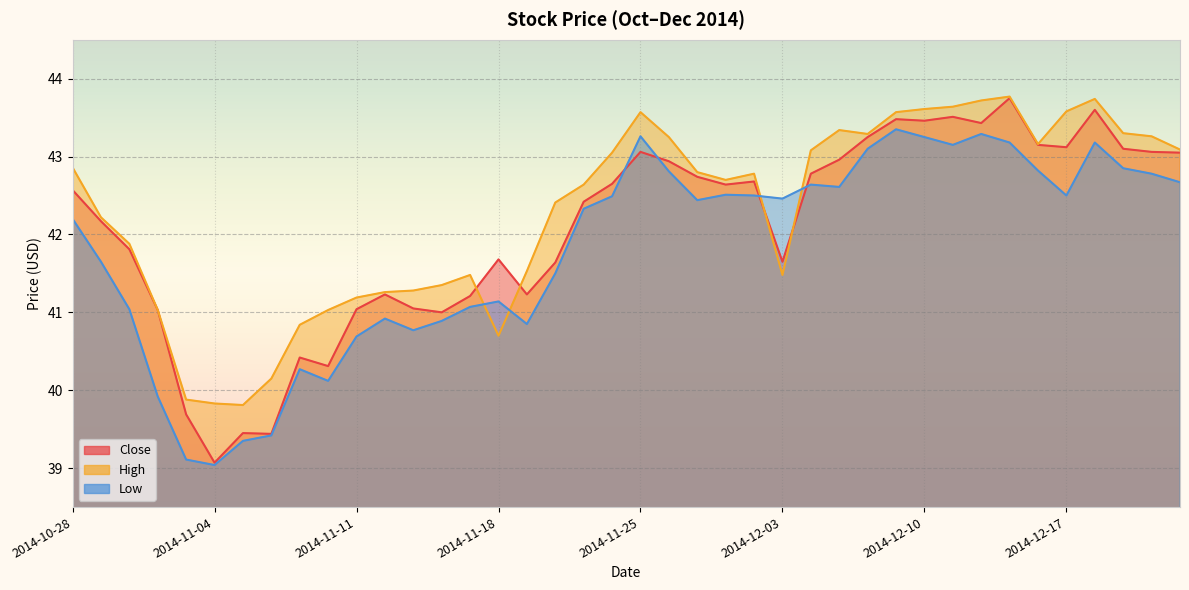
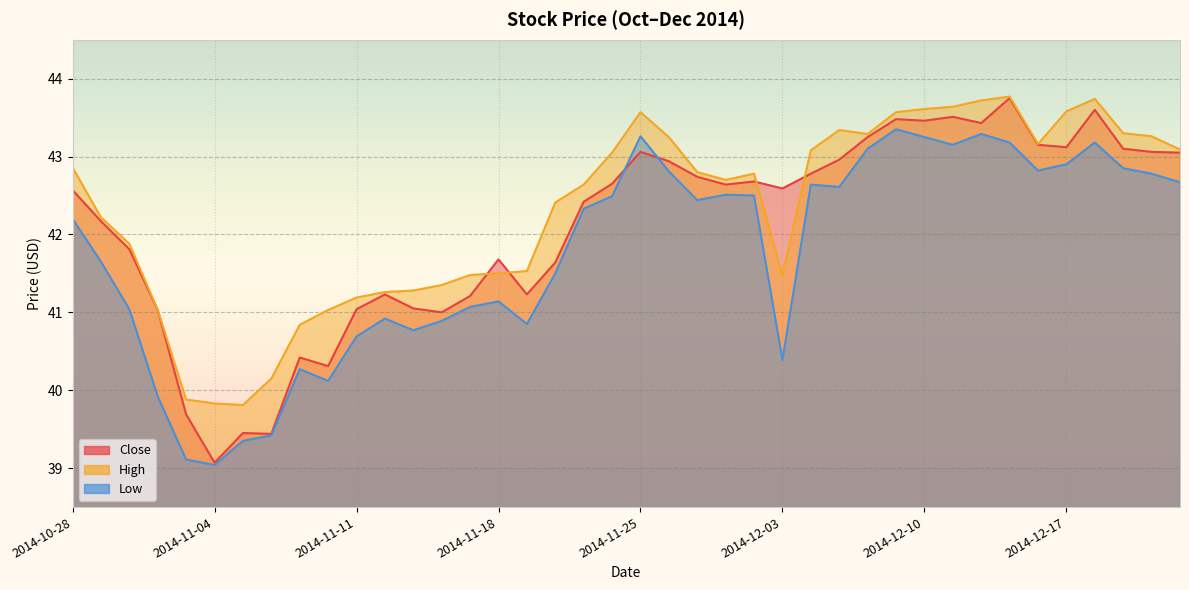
High, 2014-11-18: 40.7 -> 41.5
Close, 2014-12-03: 41.7 -> 42.6
Low, 2014-12-03: 42.5 -> 40.4
Low, 2014-12-17: 42.5 -> 42.9
